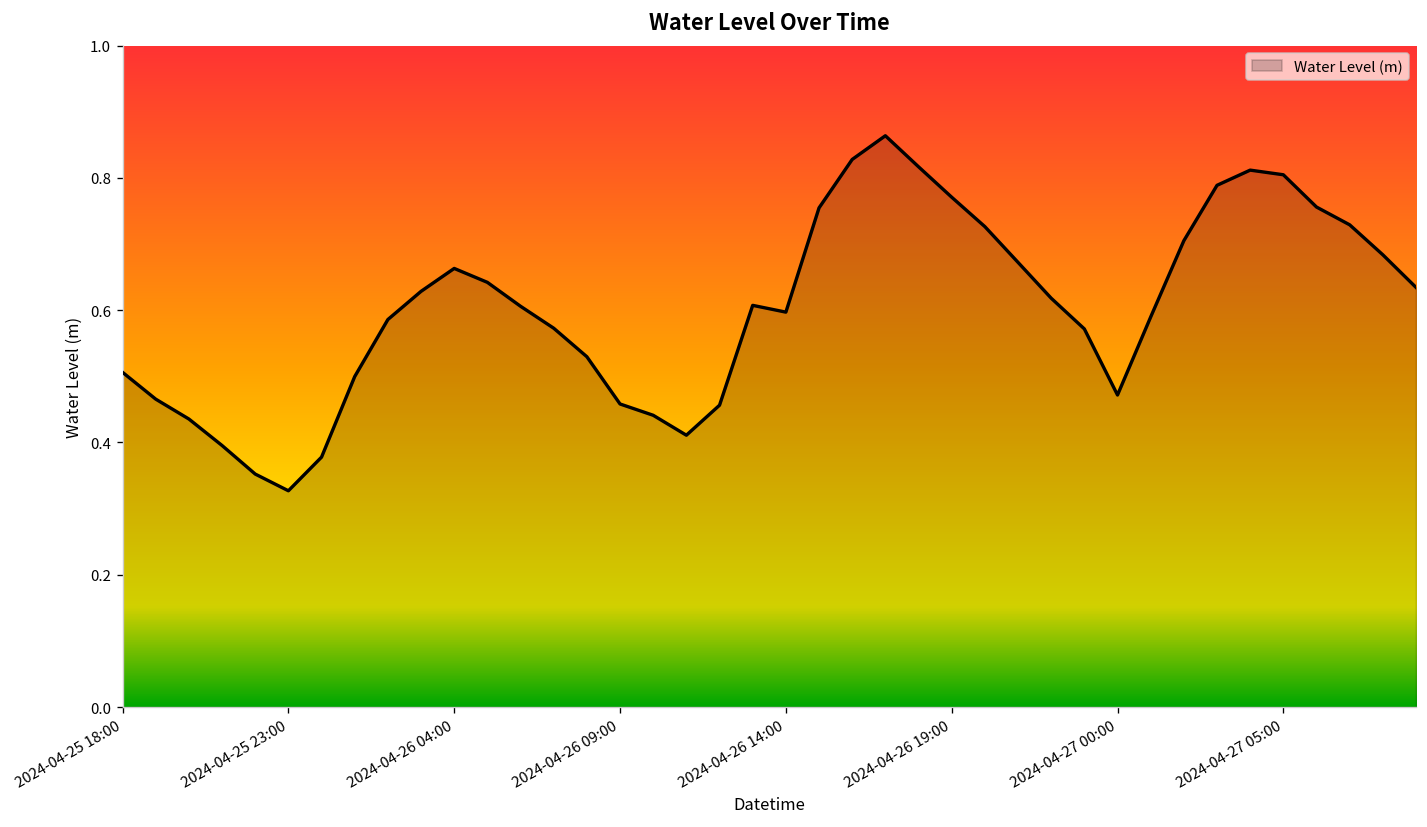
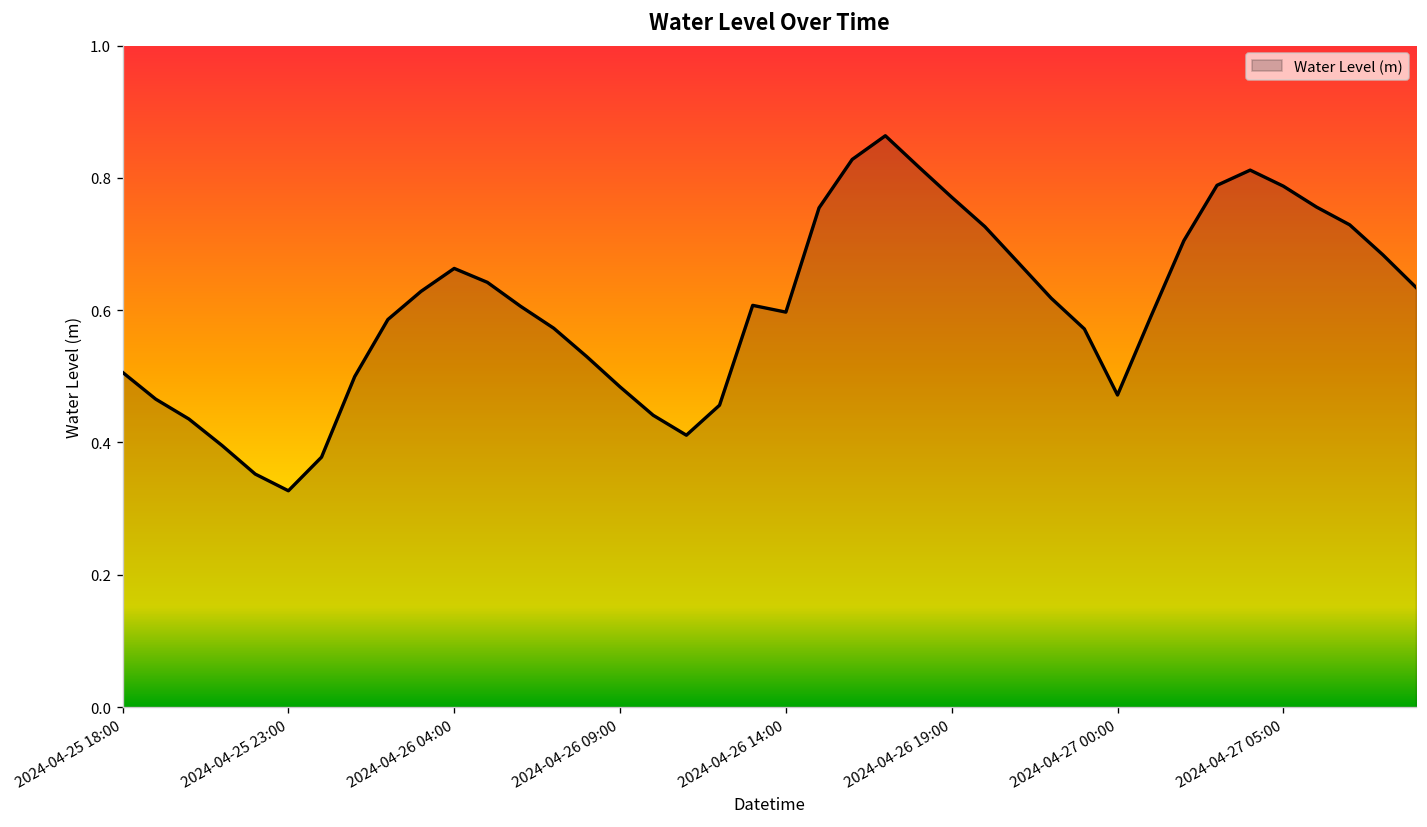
2024-04-26 09:00: 0.46 -> 0.48
2024-04-27 05:00: 0.80 -> 0.79
